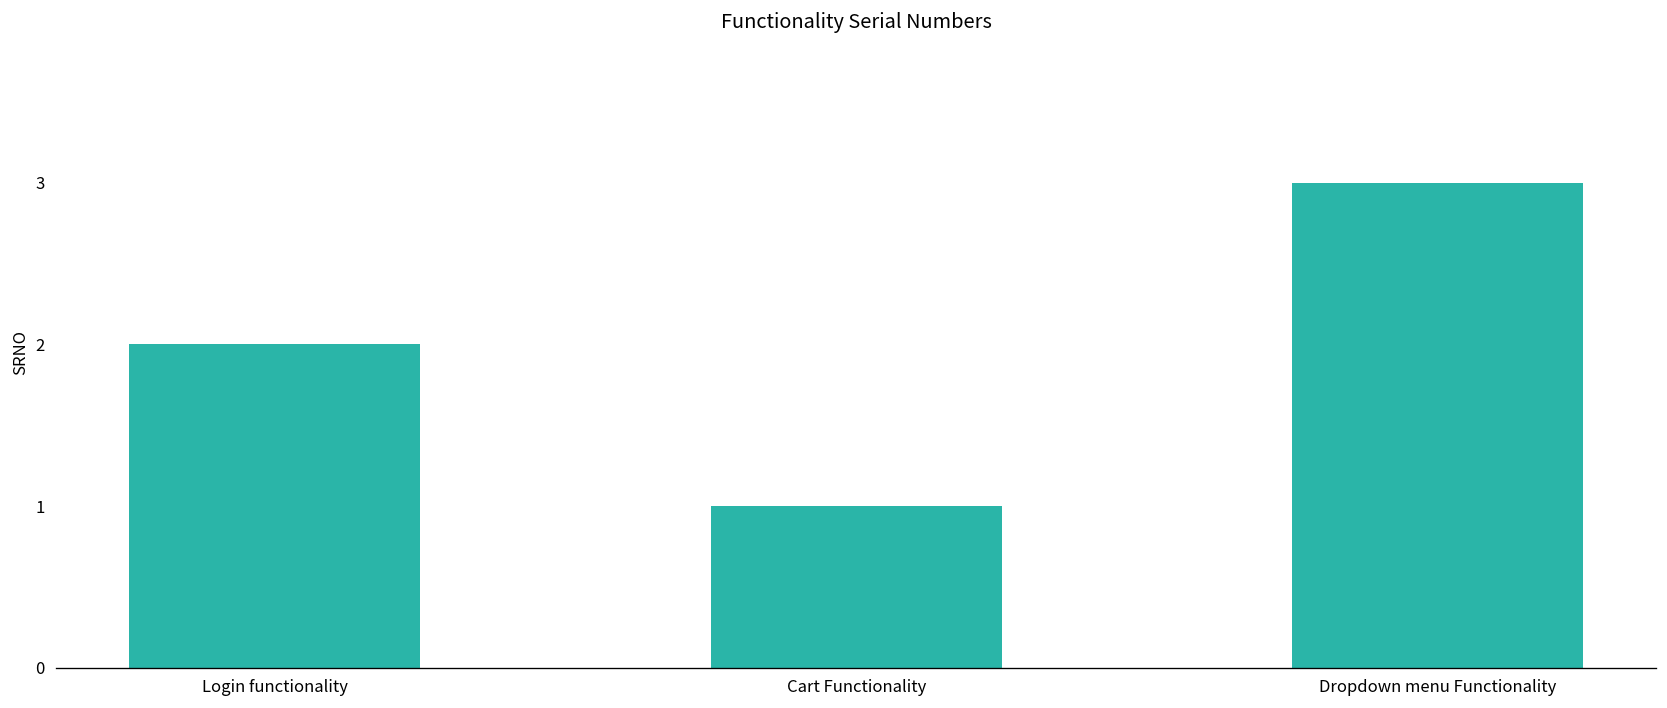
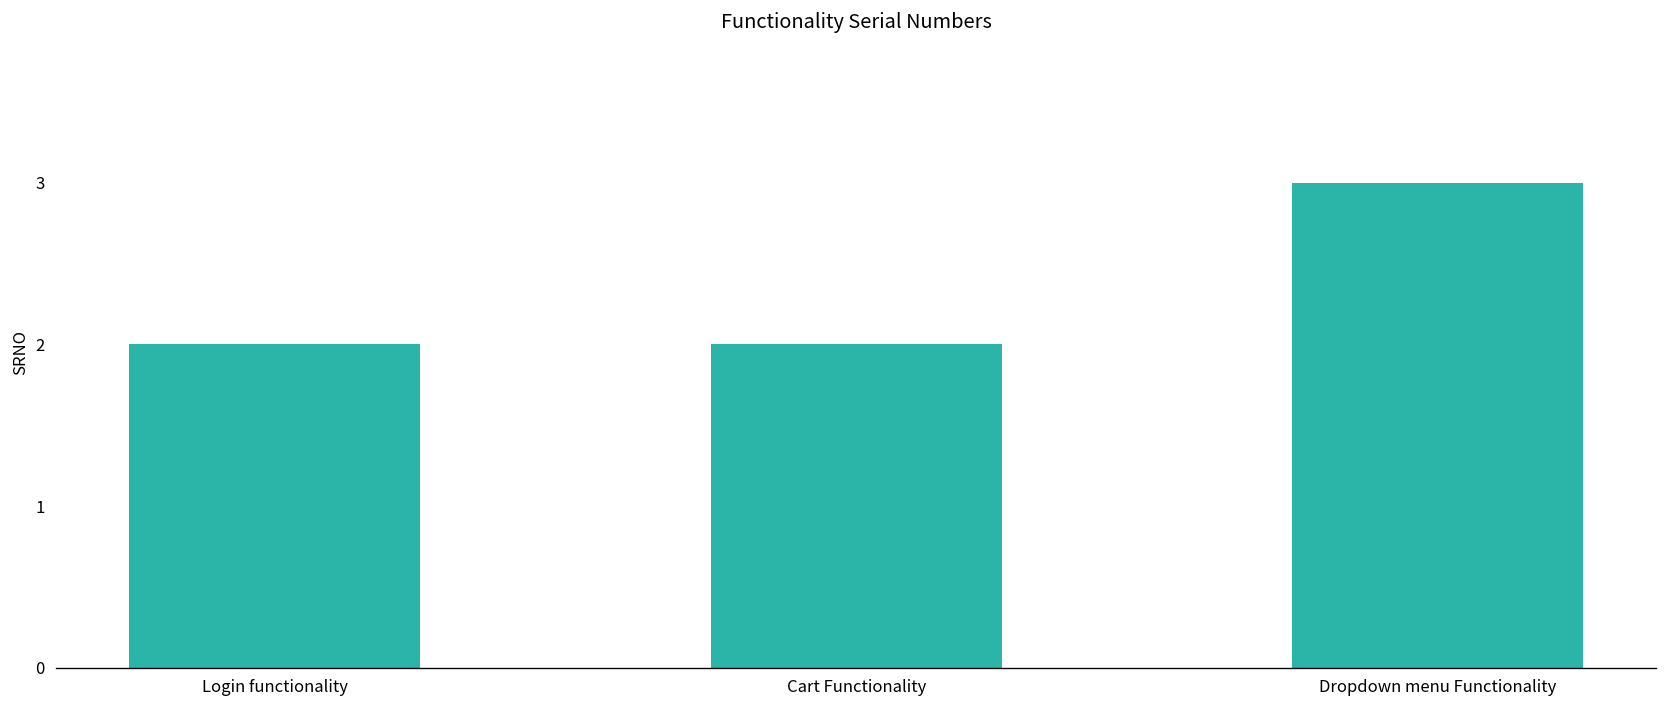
Cart Functionality: 1 -> 2
